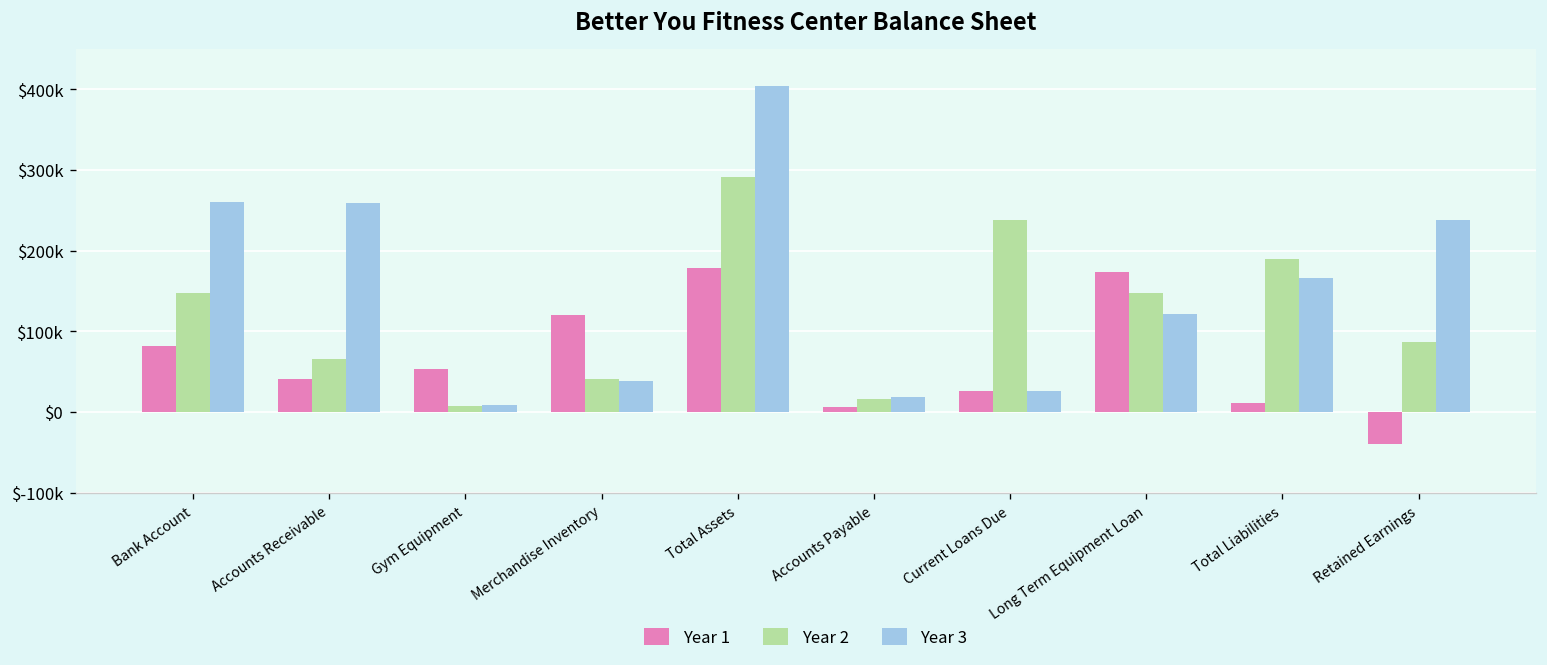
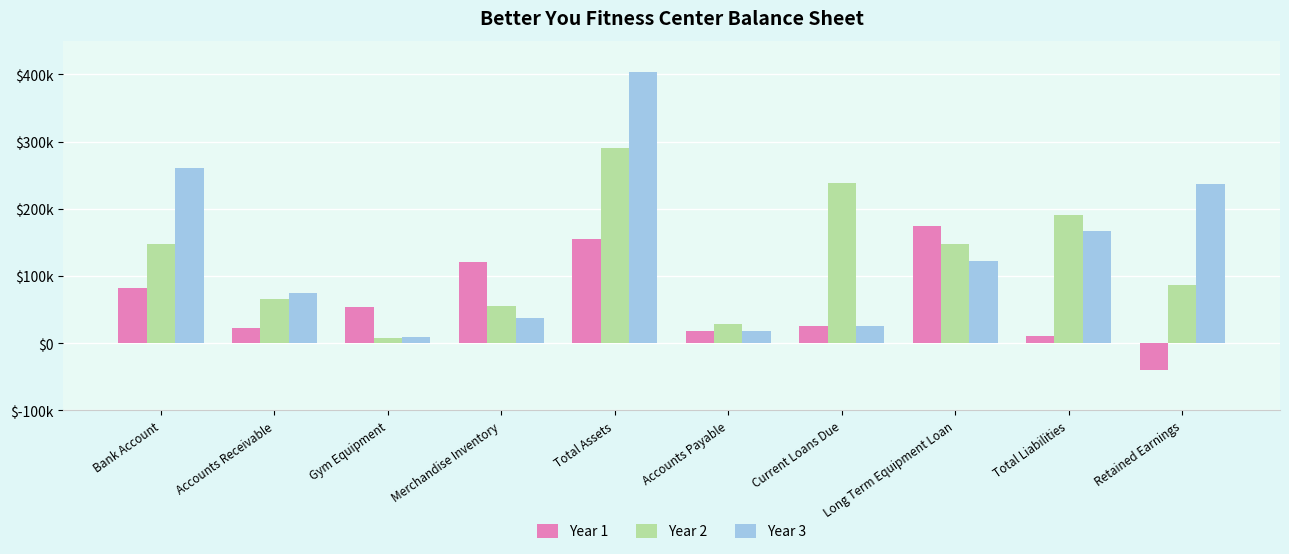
Year 1, Accounts Receivable: $40000 -> $20000
Year 3, Accounts Receivable: $260000 -> $70000
Year 2, Merchandise Inventory: $40000 -> $60000
Year 1, Total Assets: $180000 -> $160000
Year 1, Accounts Payable: $10000 -> $20000
Year 2, Accounts Payable: $20000 -> $30000
